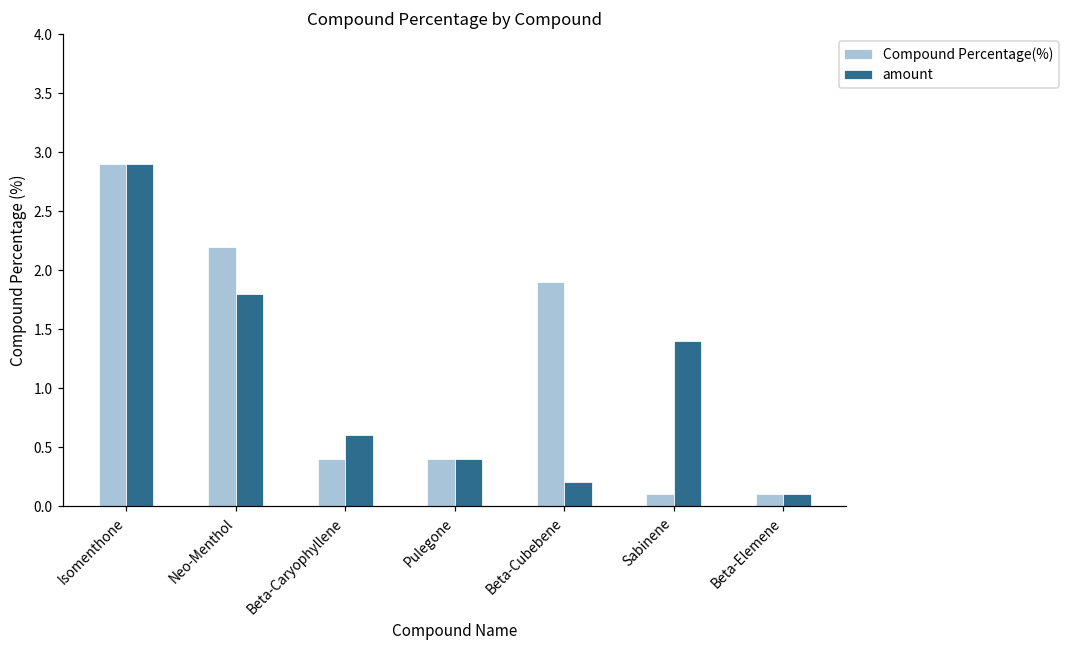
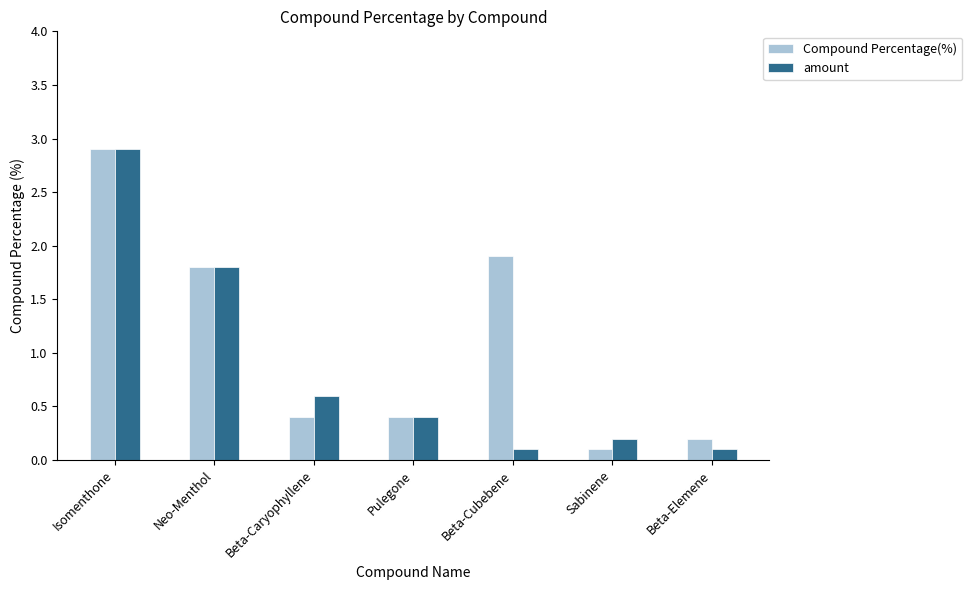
Compound Percentage(%), Neo-Menthol: 2.2 -> 1.8
amount, Beta-Cubebene: 0.2 -> 0.1
amount, Sabinene: 1.4 -> 0.2
Compound Percentage(%), Beta-Elemene: 0.1 -> 0.2
